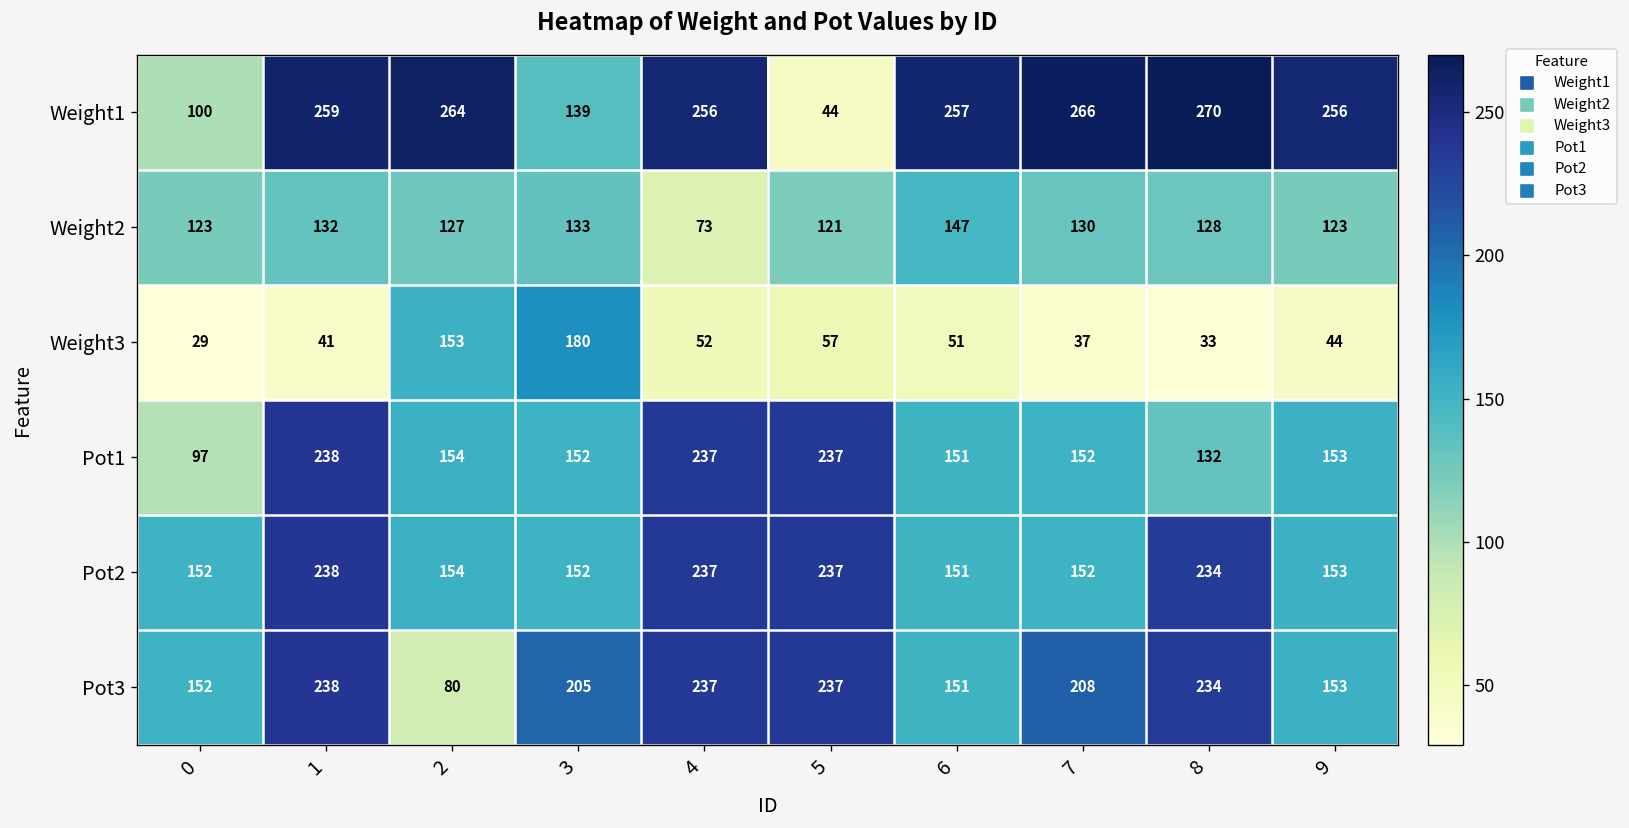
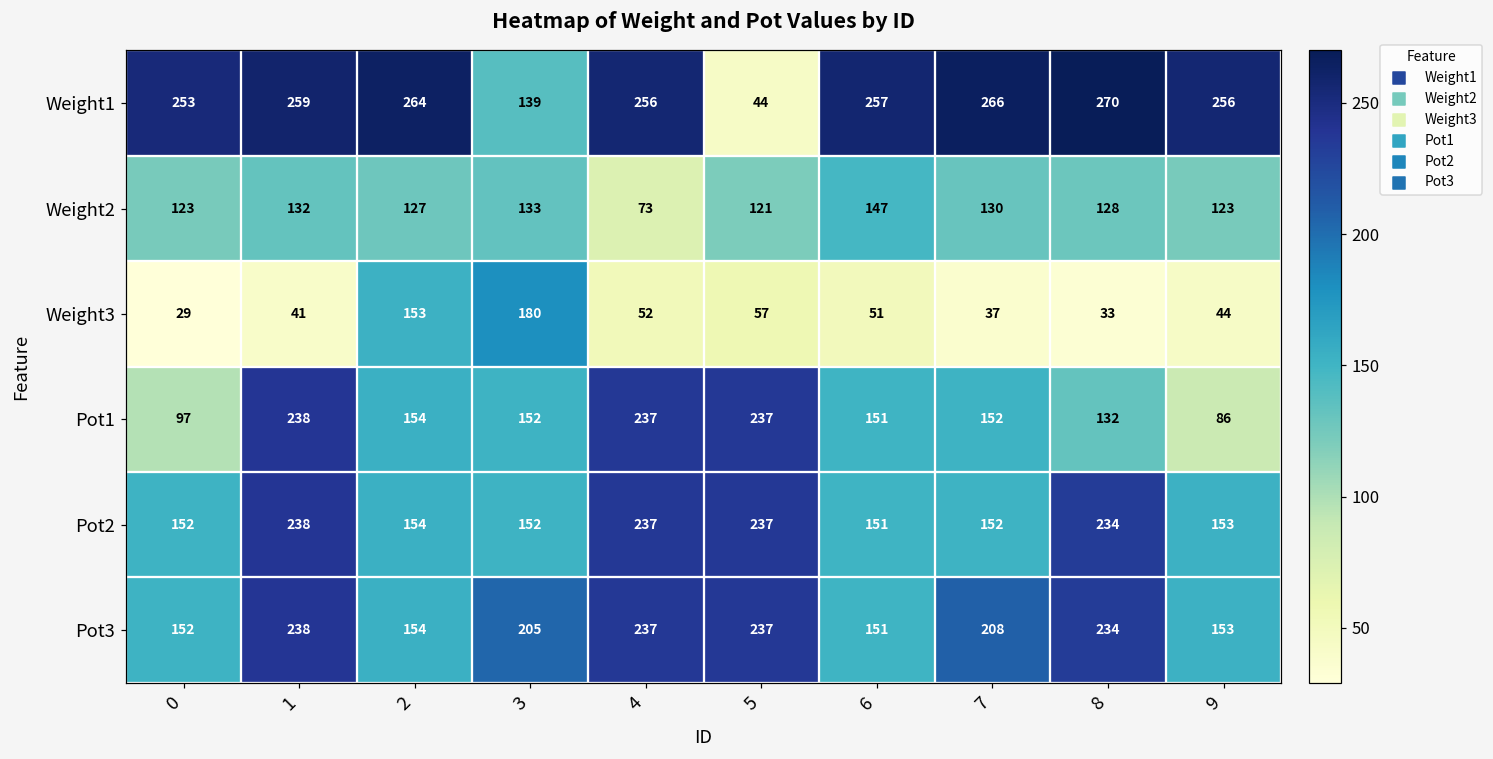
Weight1, 0: 100 -> 253
Pot1, 9: 153 -> 86
Pot3, 2: 80 -> 154
